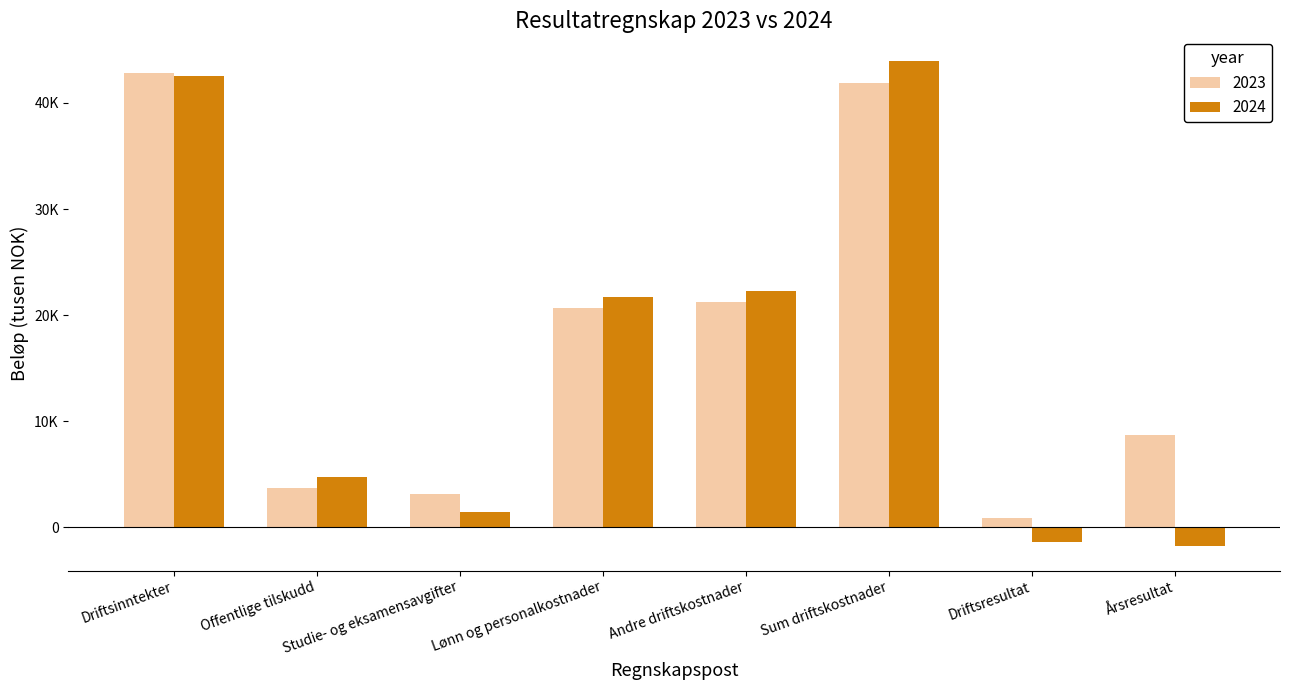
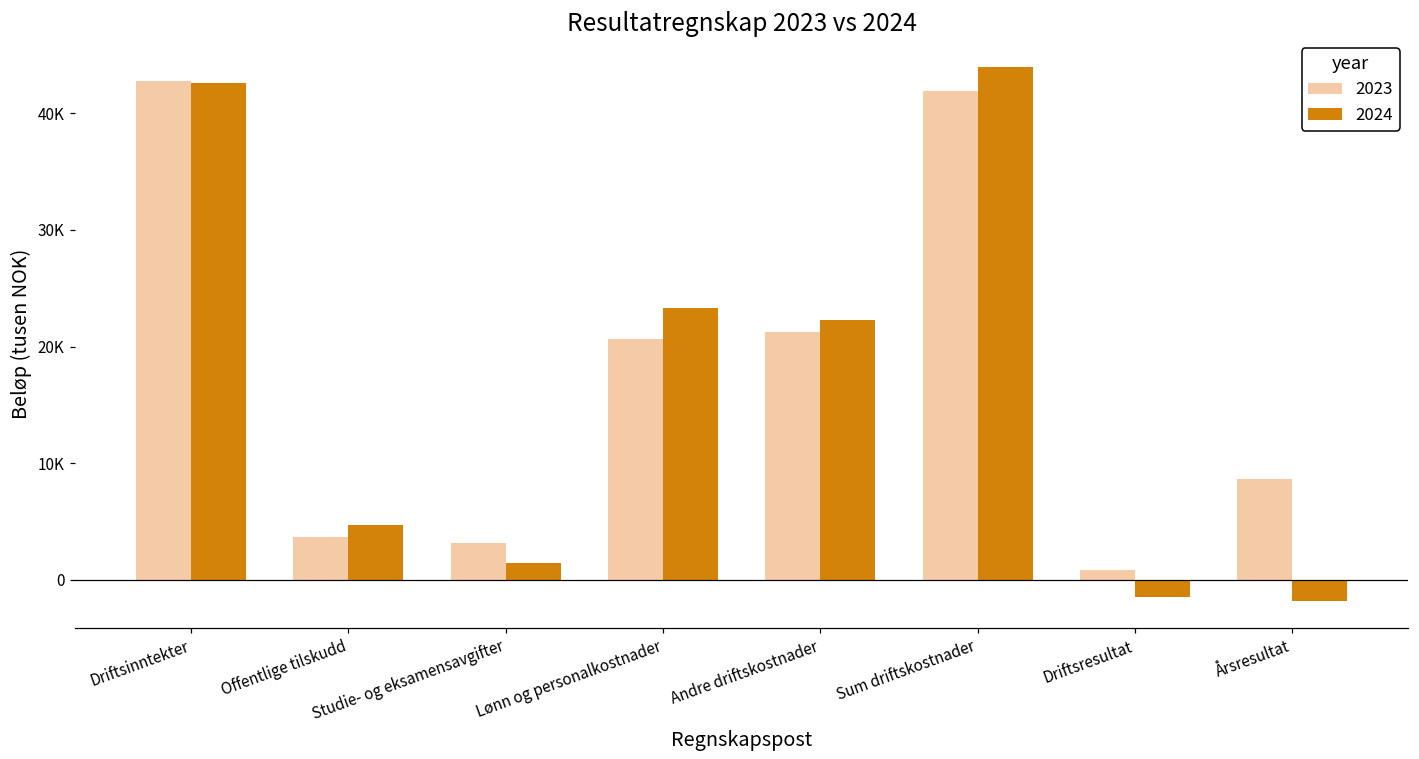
2024, Lønn og personalkostnader: 21700 -> 23300
